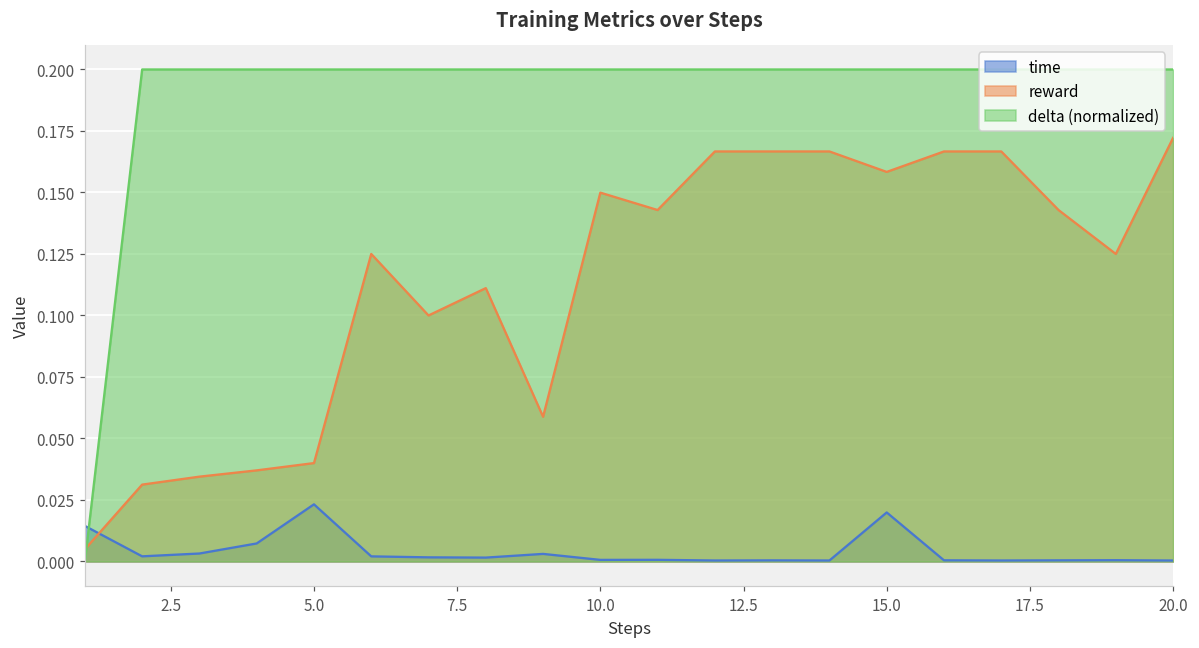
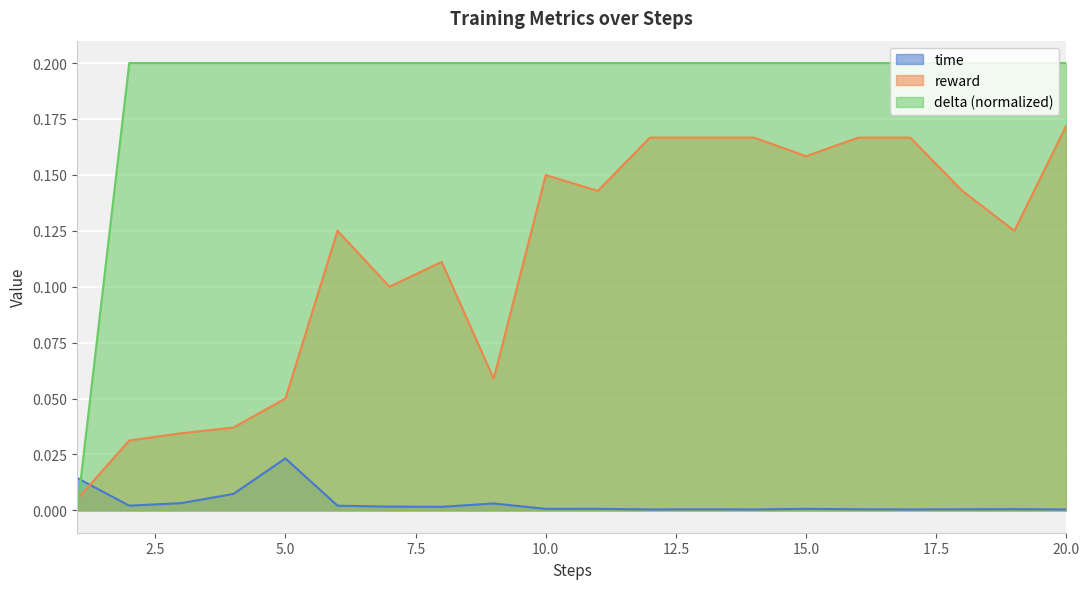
reward, 5.0: 0.04 -> 0.05
time, 15.0: 0.020 -> 0.001
